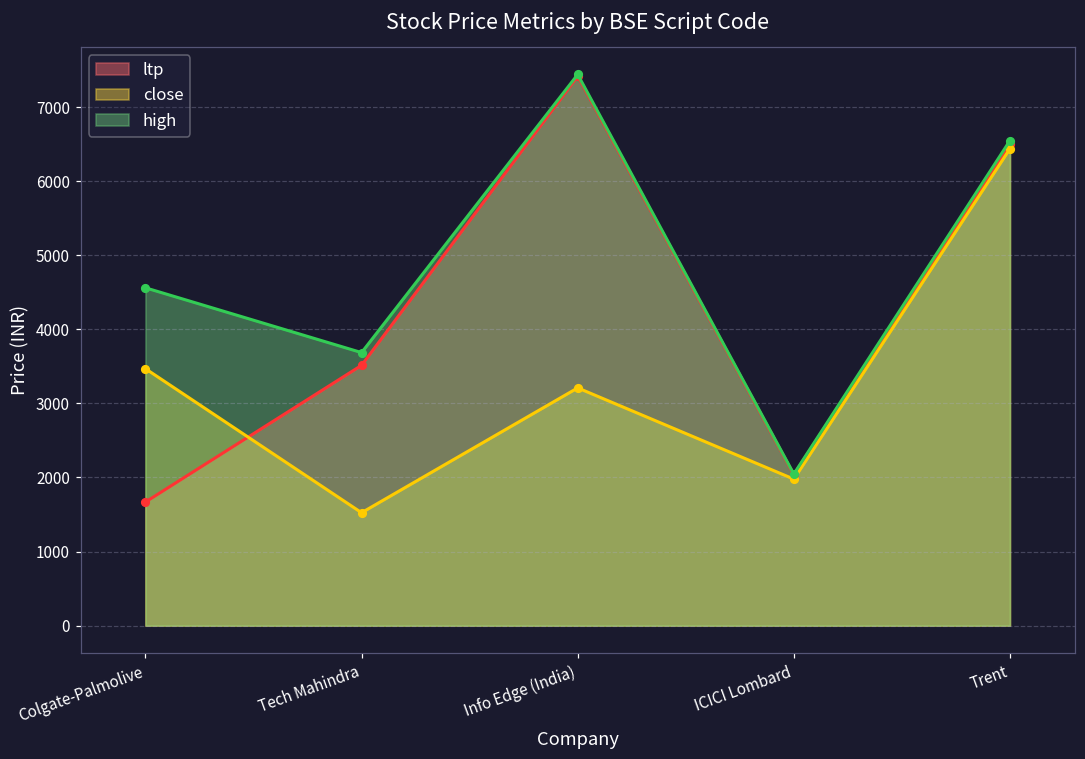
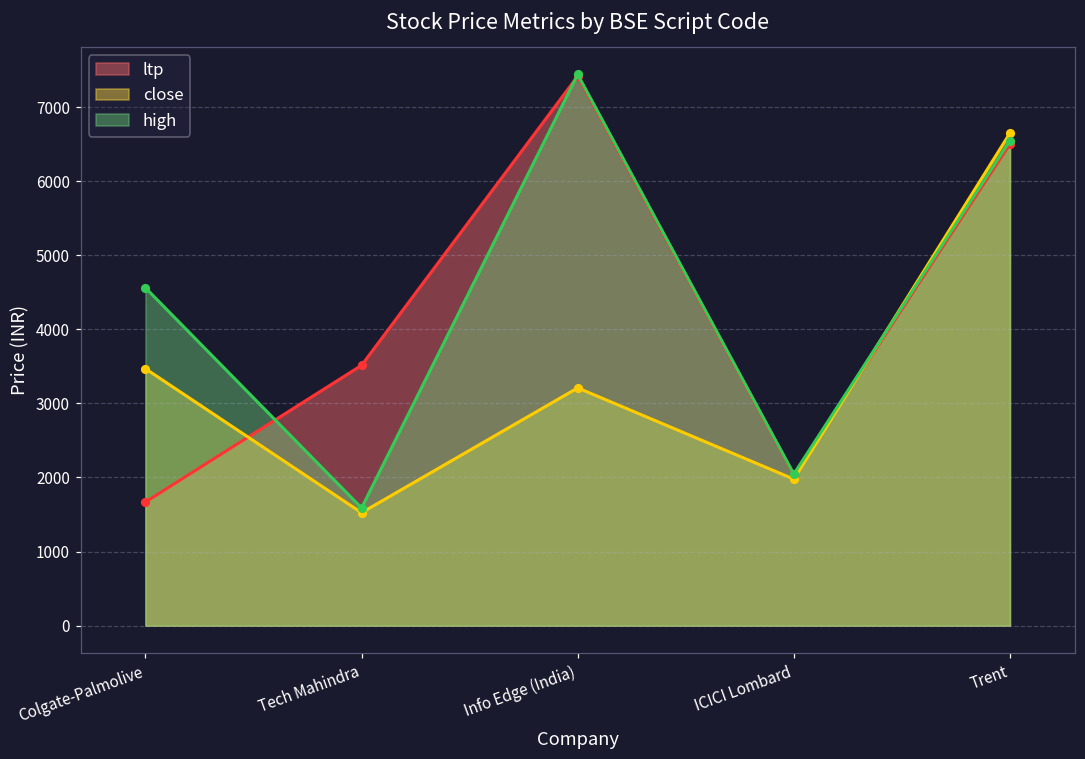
high, Tech Mahindra: 3700 -> 1600
close, Trent: 6400 -> 6600
